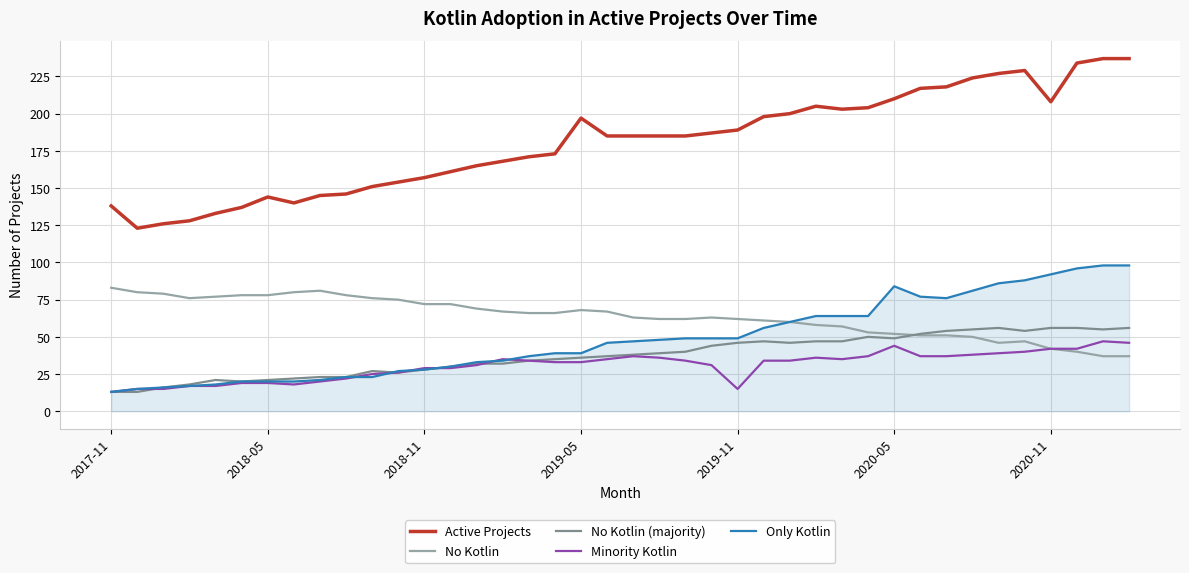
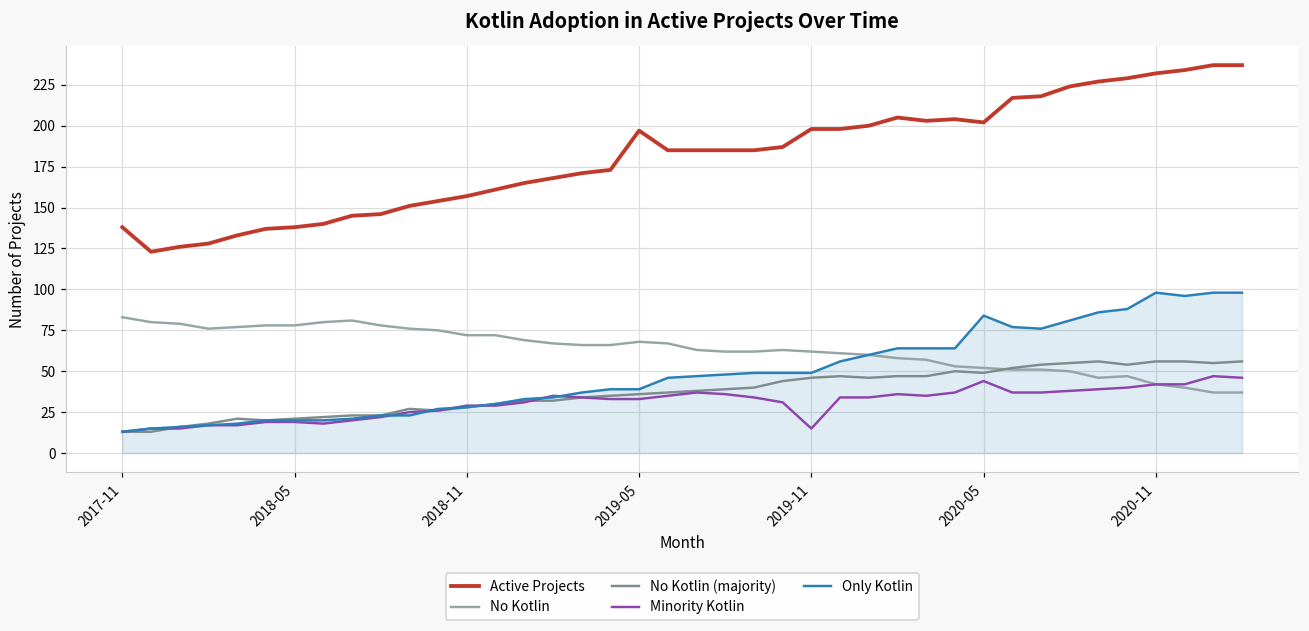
Active Projects, 2018-05: 144 -> 138
Active Projects, 2019-11: 189 -> 198
Active Projects, 2020-05: 210 -> 202
Active Projects, 2020-11: 208 -> 232
Only Kotlin, 2020-11: 92 -> 98
